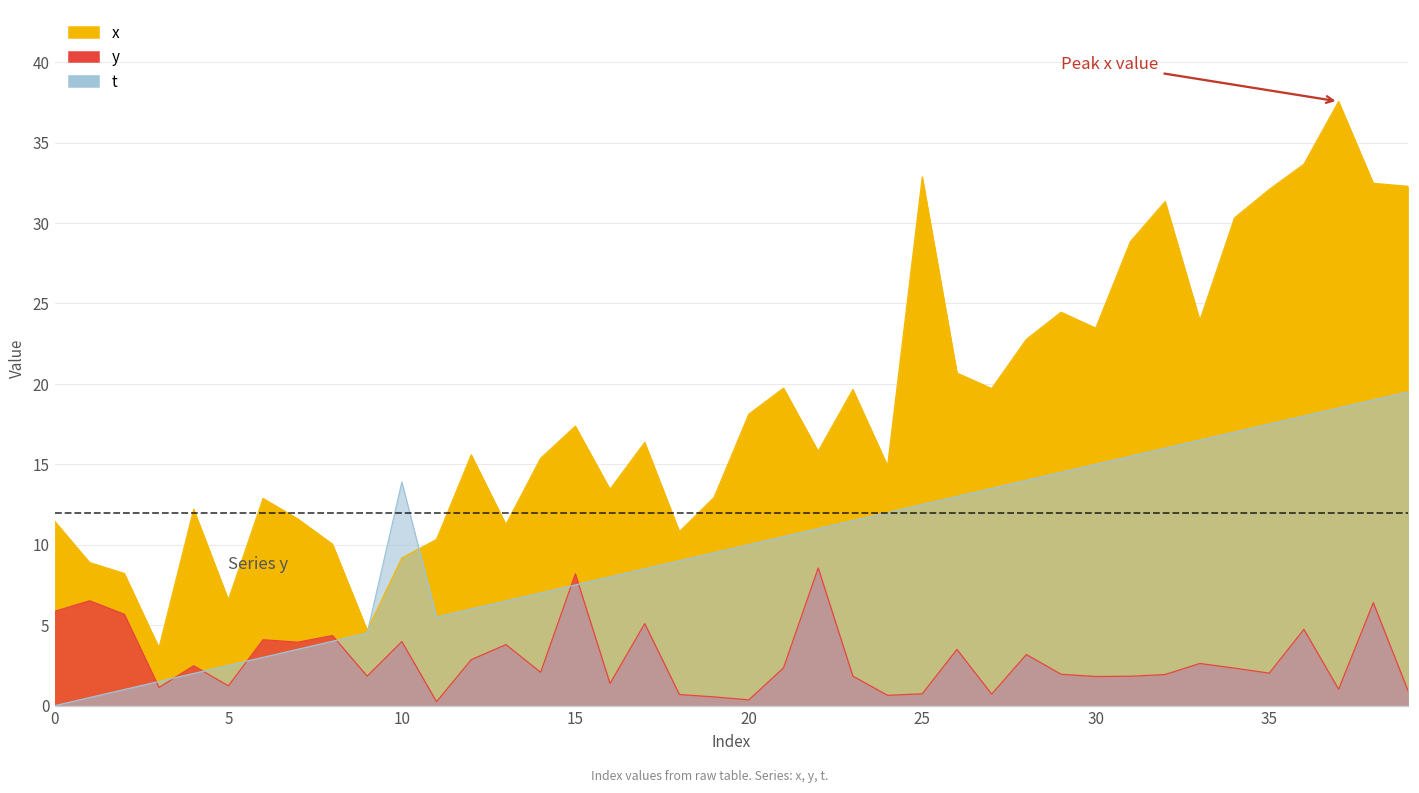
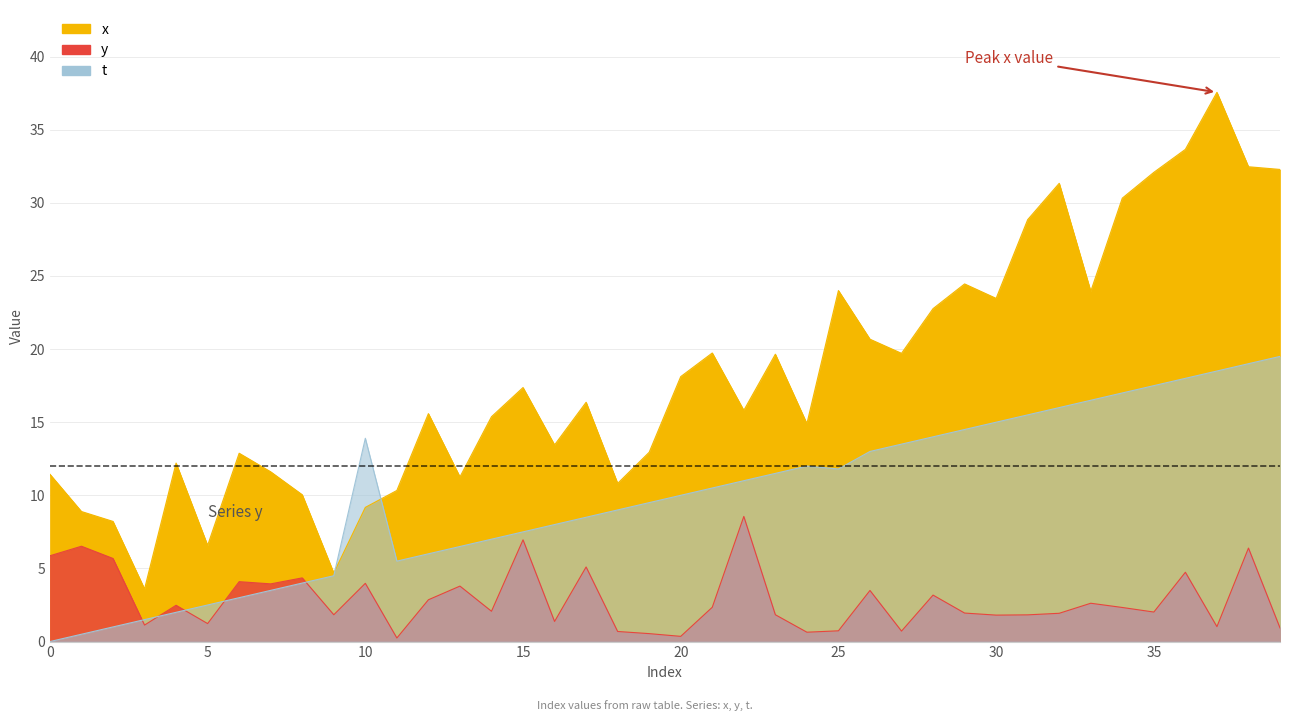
y, 15: 8.2 -> 7.0
x, 25: 32.9 -> 24.0
t, 25: 12.5 -> 11.8
